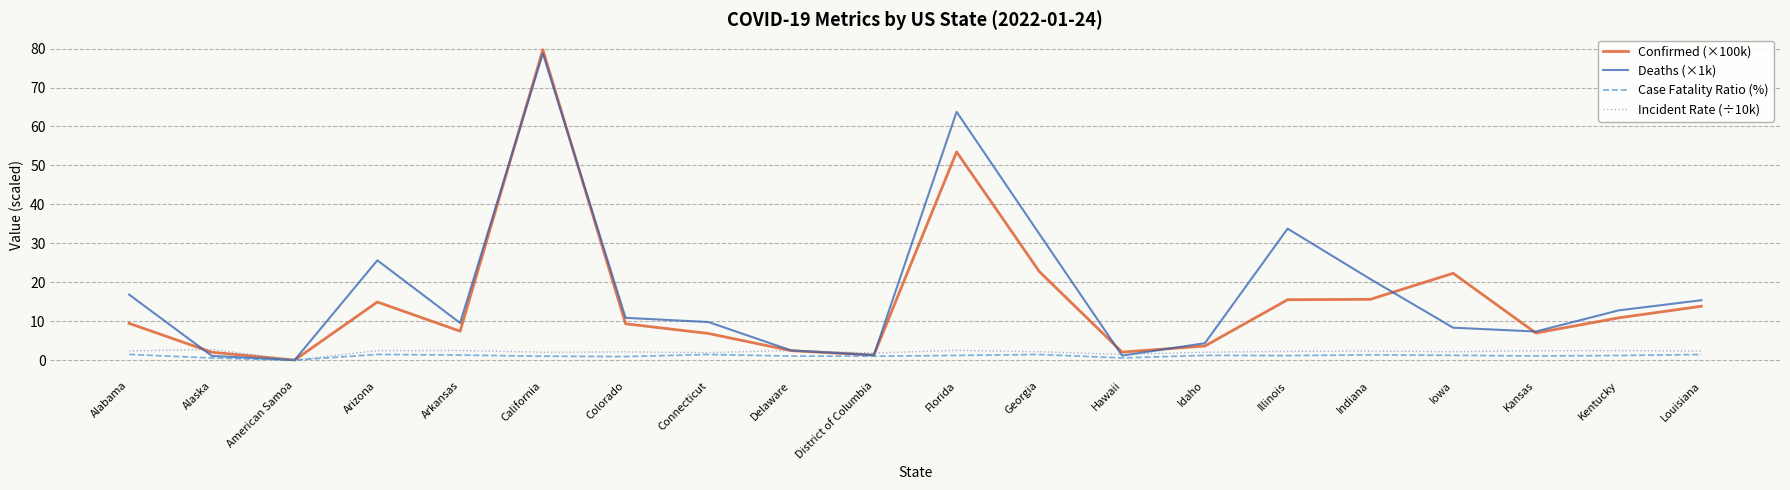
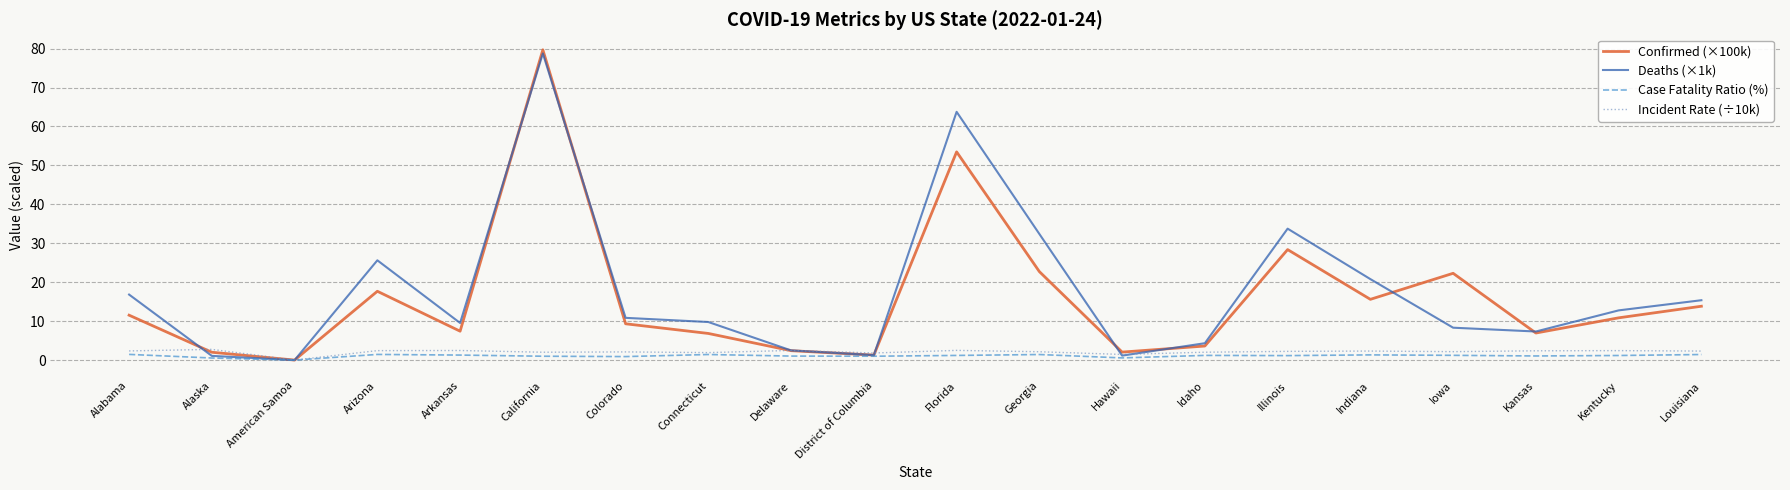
Confirmed (×100k), Alabama: 9 -> 12
Confirmed (×100k), Arizona: 15 -> 18
Confirmed (×100k), Illinois: 16 -> 28
